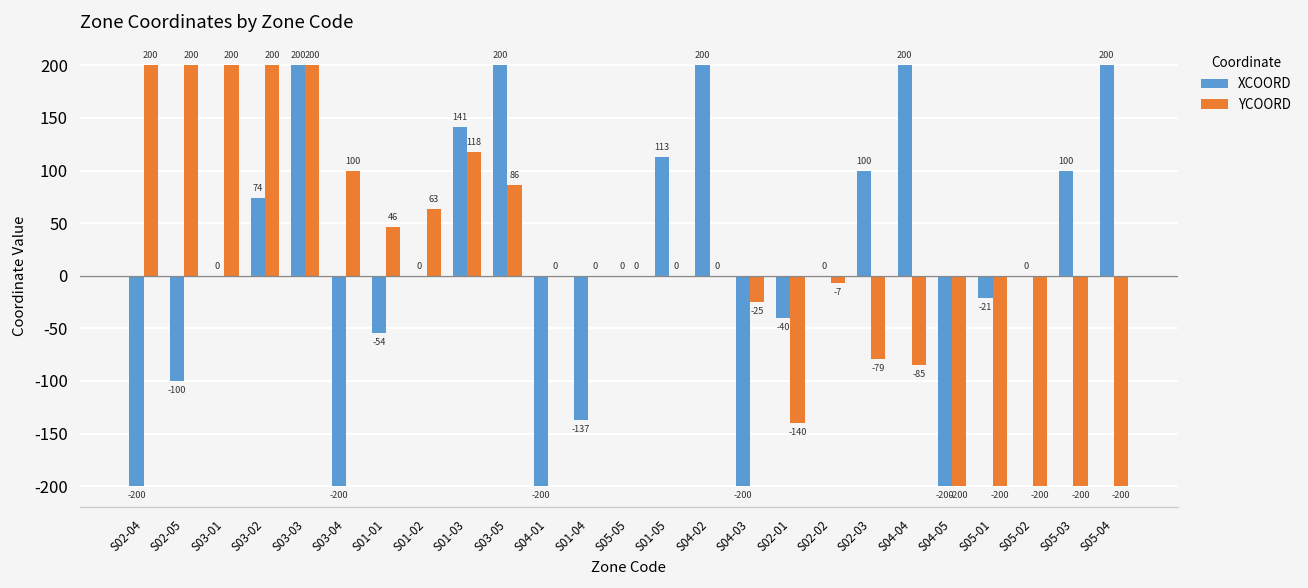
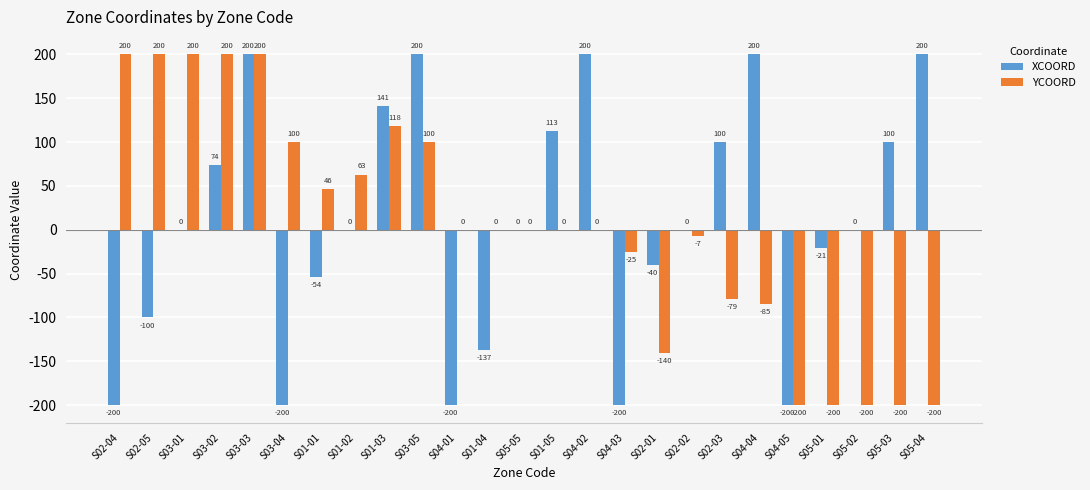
YCOORD, S03-05: 86 -> 100
